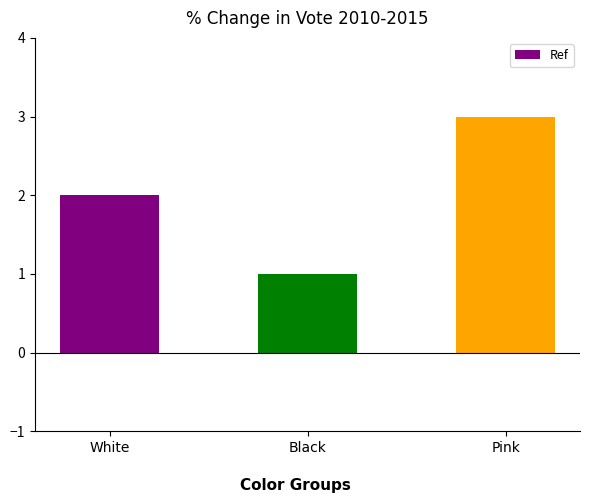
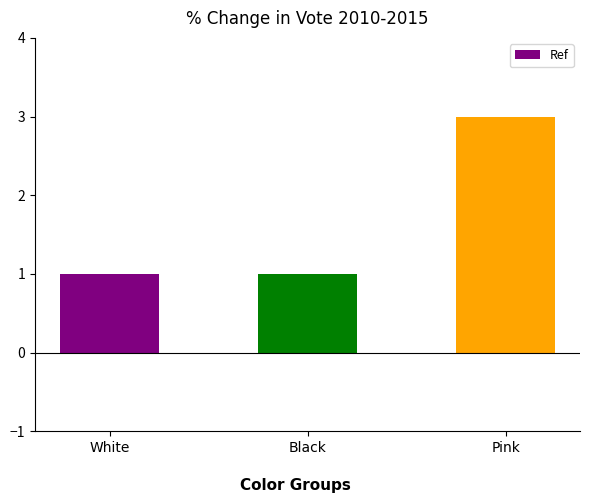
White: 2 -> 1
